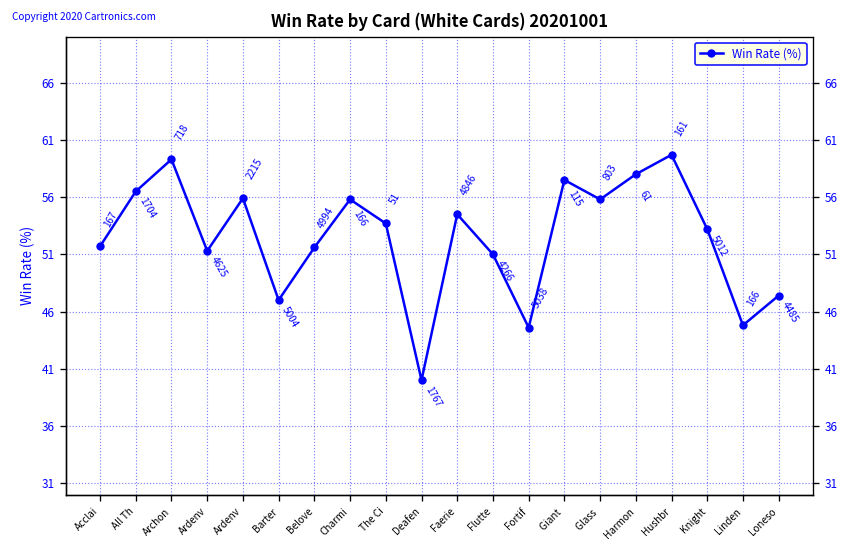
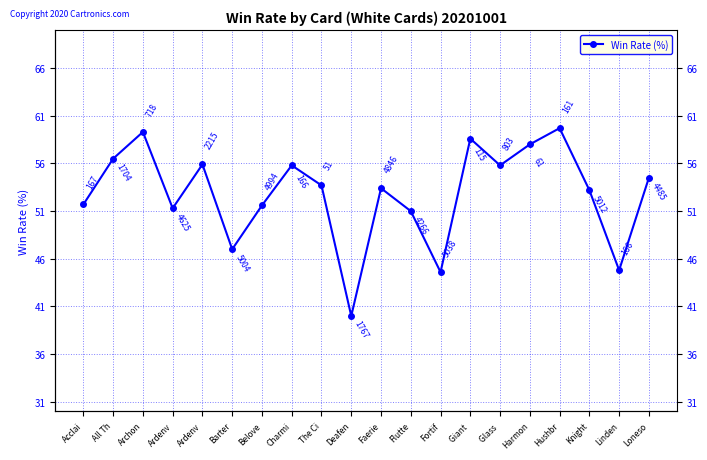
Faerie: 55 -> 53
Giant: 57 -> 59
Loneso: 47 -> 55
